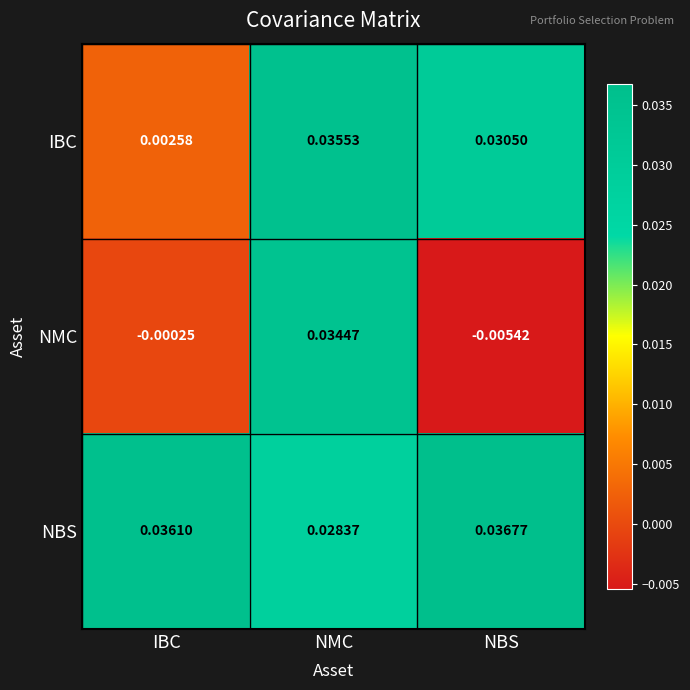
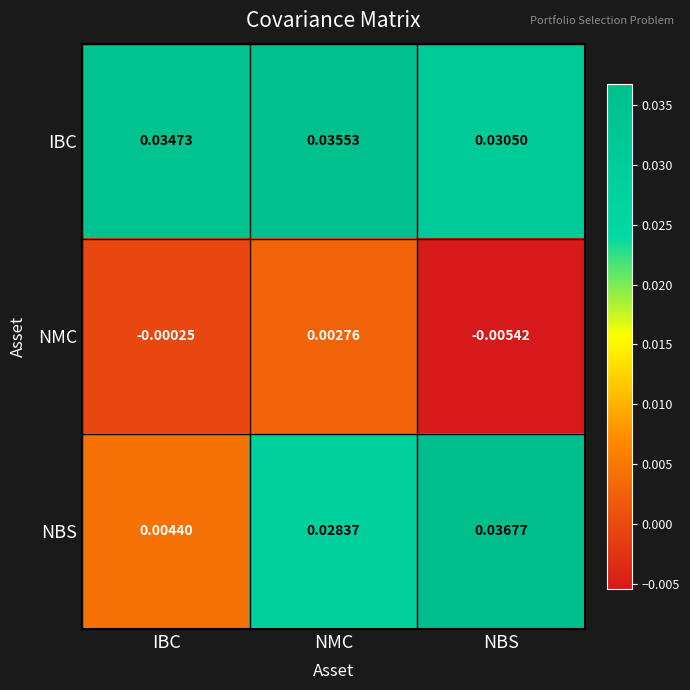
IBC, IBC: 0.00258 -> 0.03473
NMC, NMC: 0.03447 -> 0.00276
NBS, IBC: 0.03610 -> 0.00440
